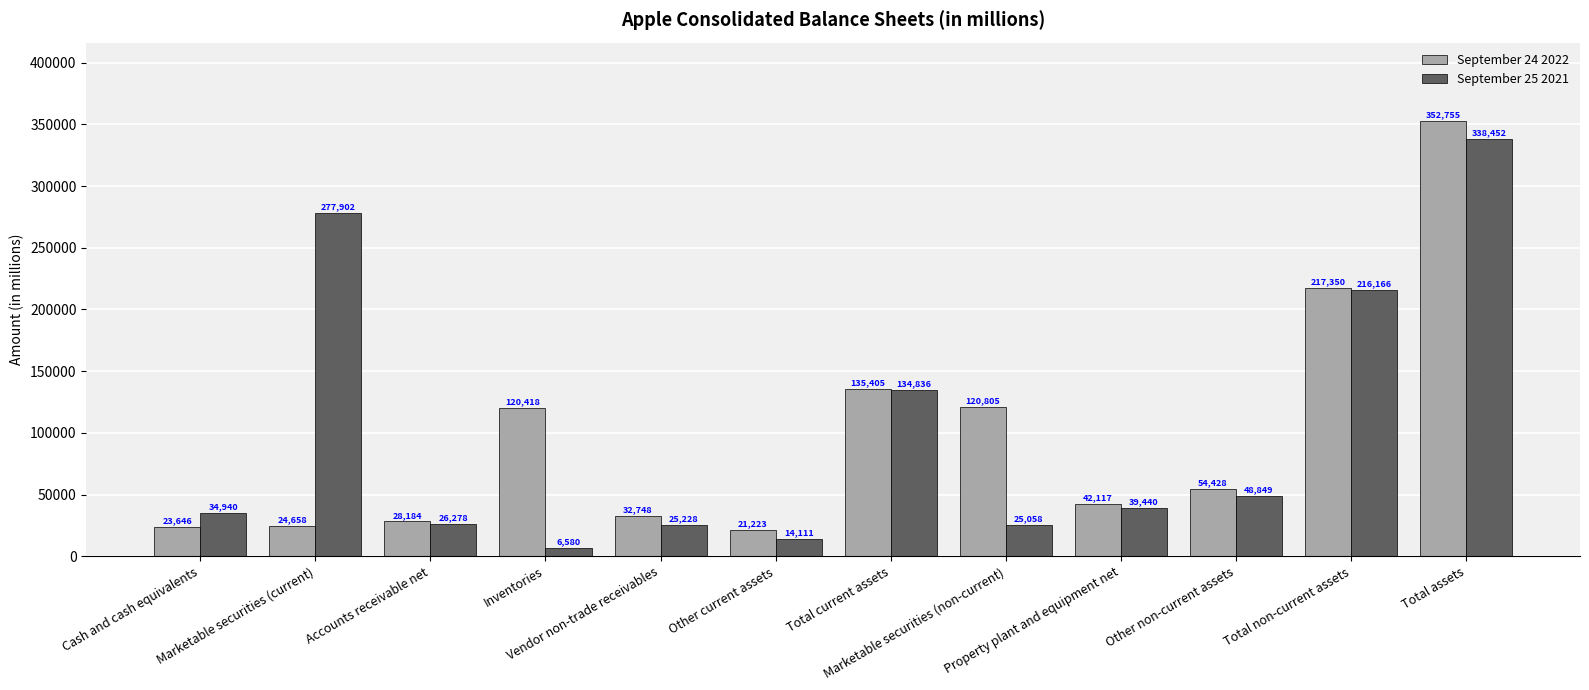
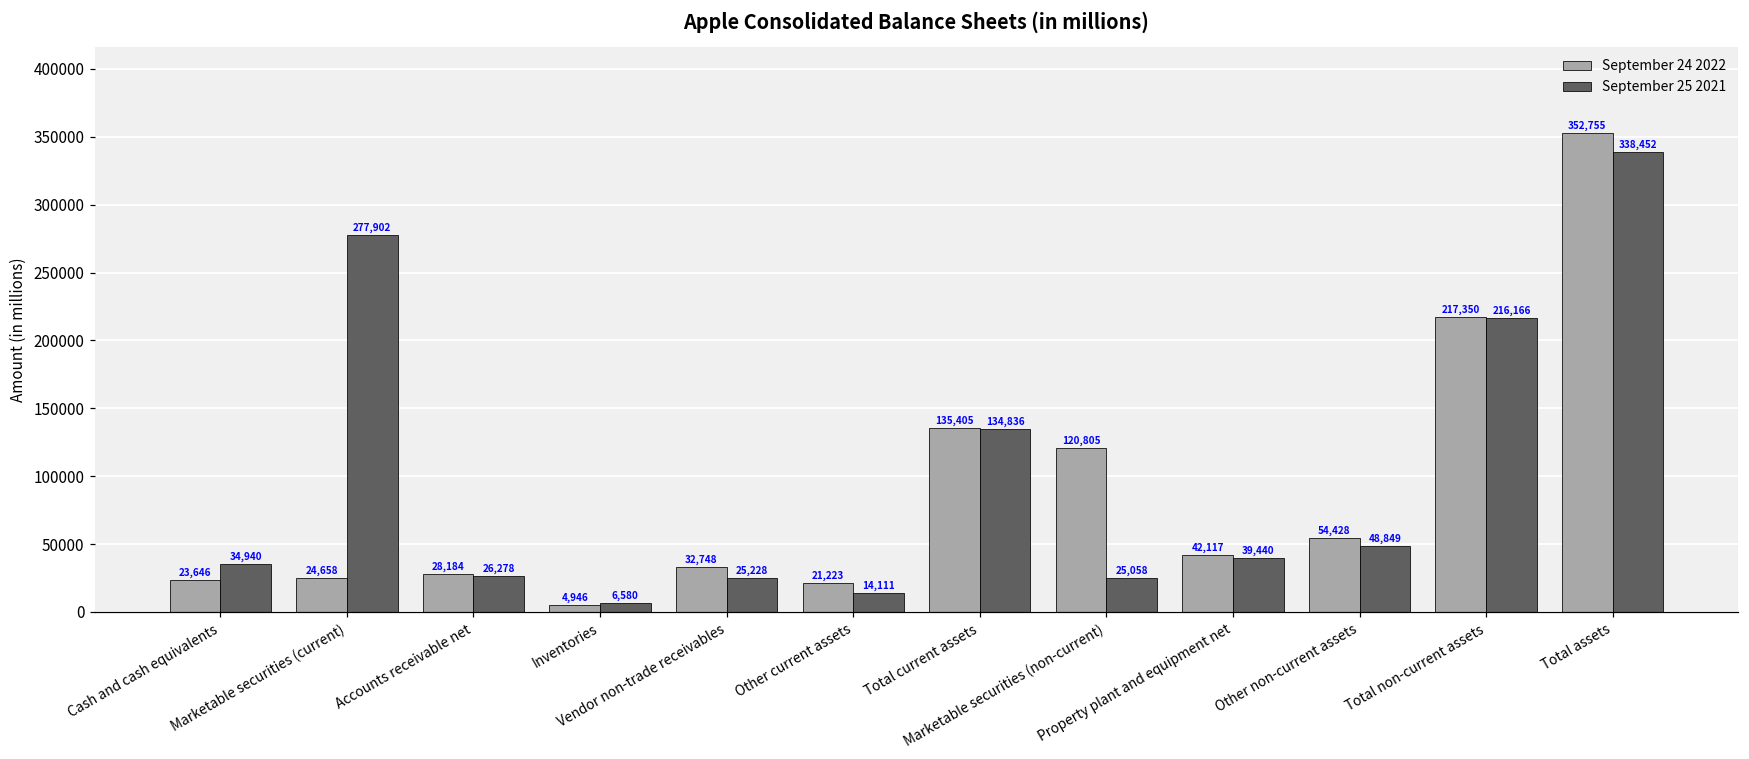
September 24 2022, Inventories: 120,418 -> 4,946
